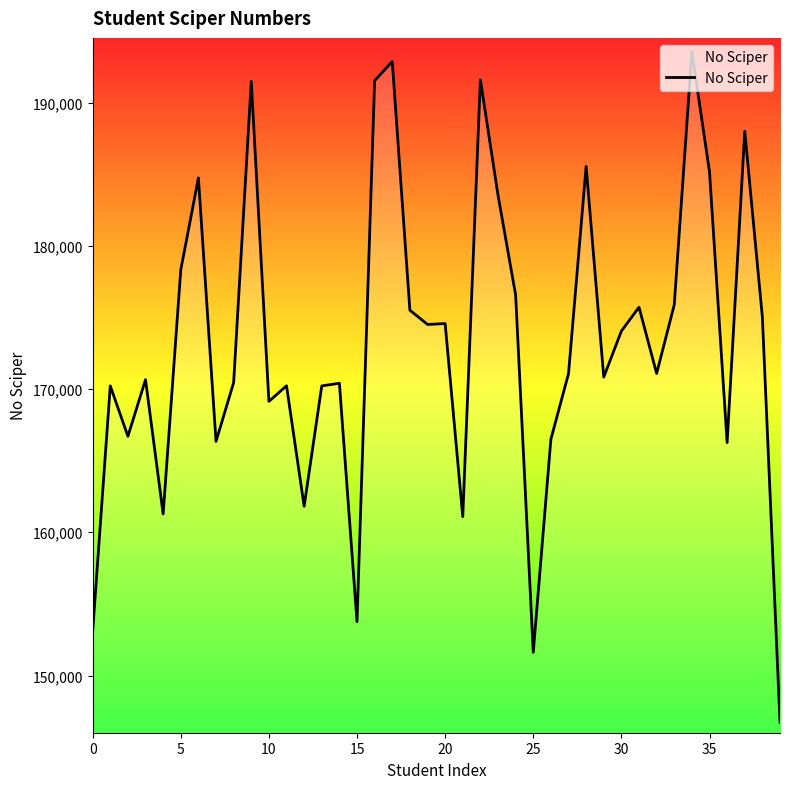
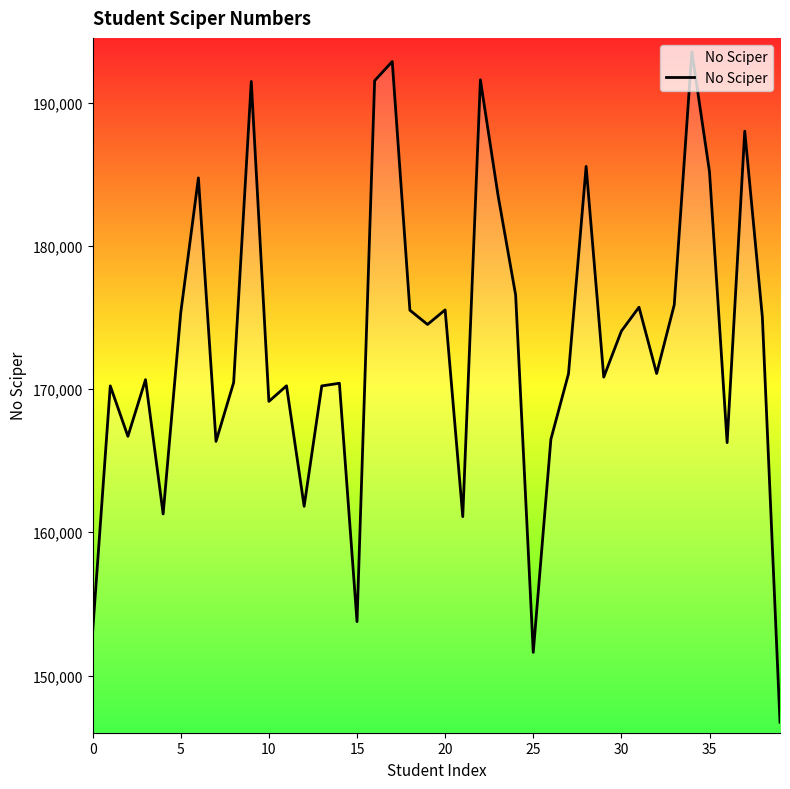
5: 178,300 -> 175,300
20: 174,600 -> 175,500
